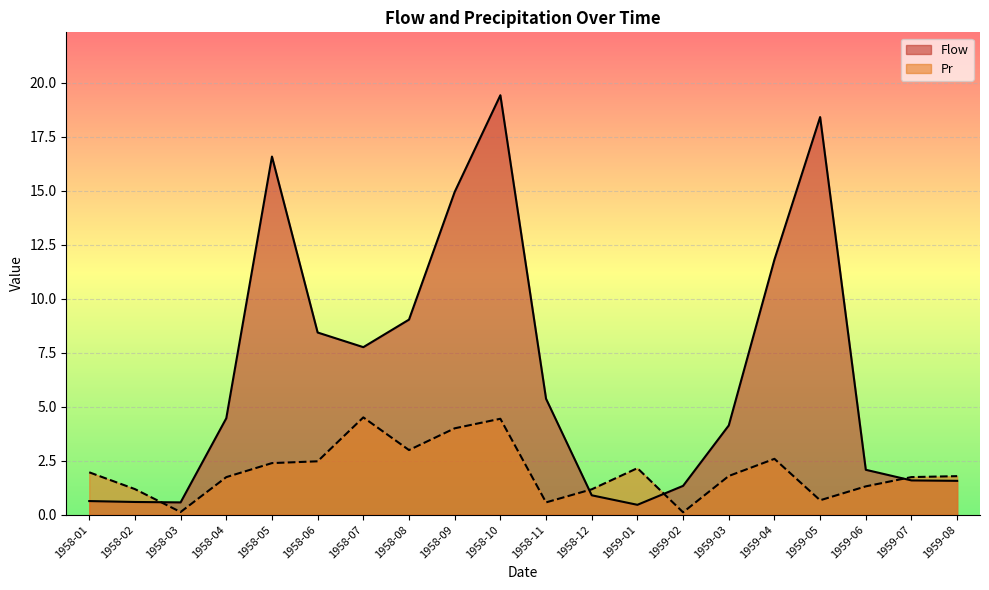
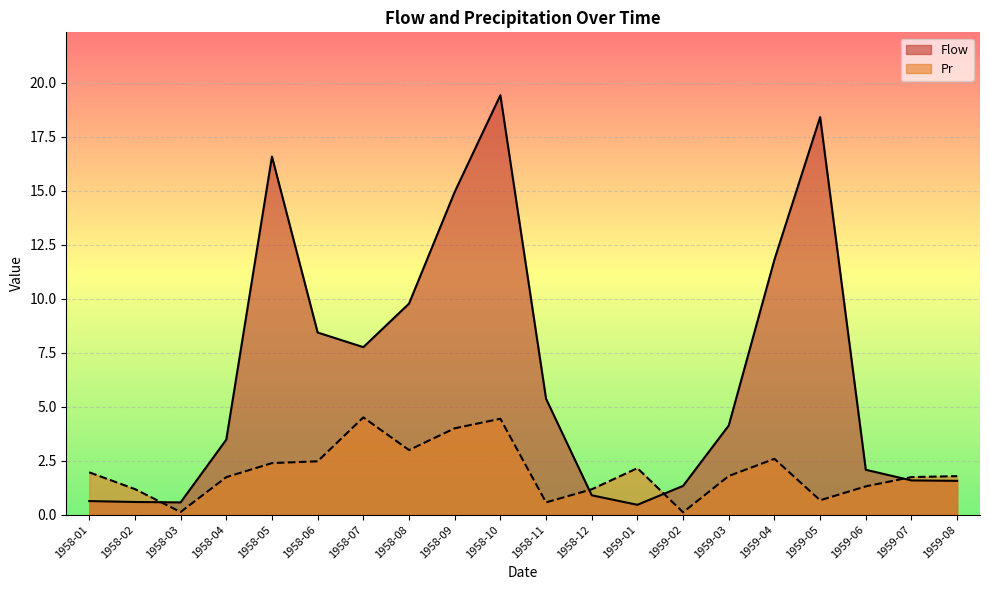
Flow, 1958-04: 4.5 -> 3.5
Flow, 1958-08: 9.0 -> 9.8
